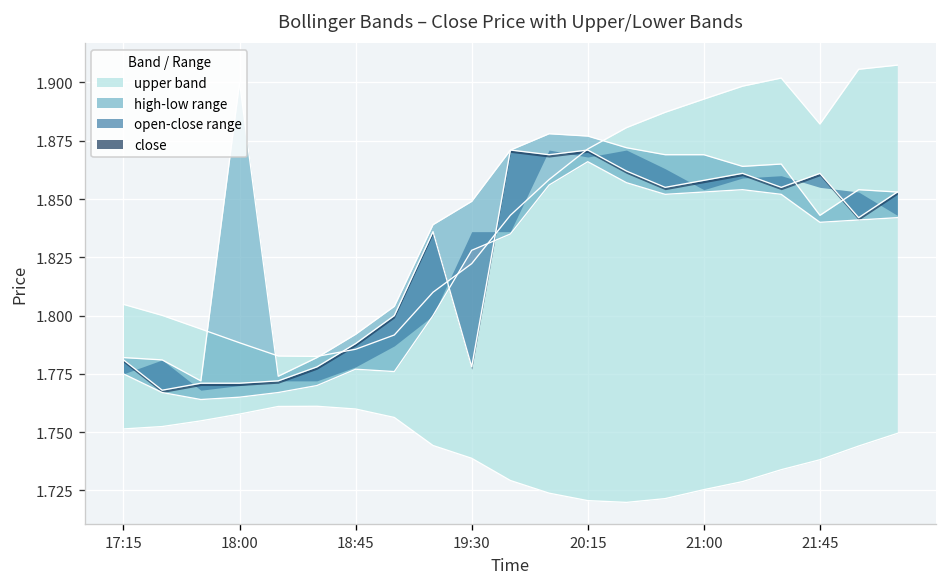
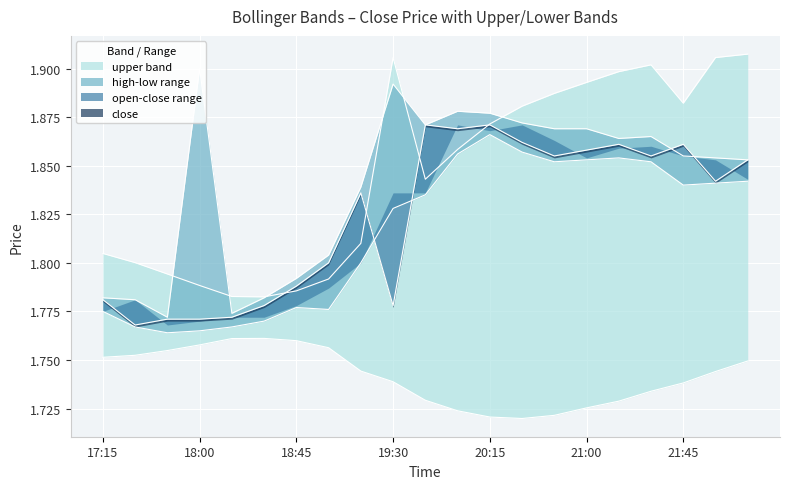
upper band, 19:30: 1.822 -> 1.906
high-low range, 19:30: 1.849 -> 1.892
high-low range, 21:45: 1.843 -> 1.855
